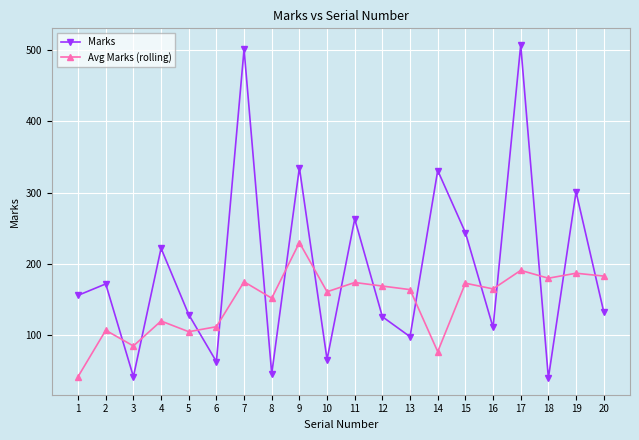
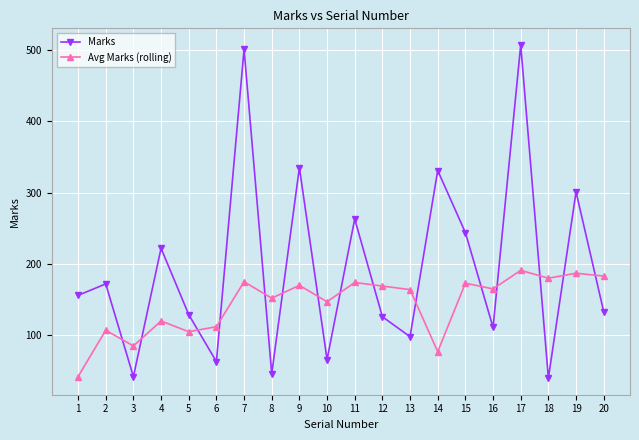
Avg Marks (rolling), 9: 230 -> 170
Avg Marks (rolling), 10: 160 -> 150
